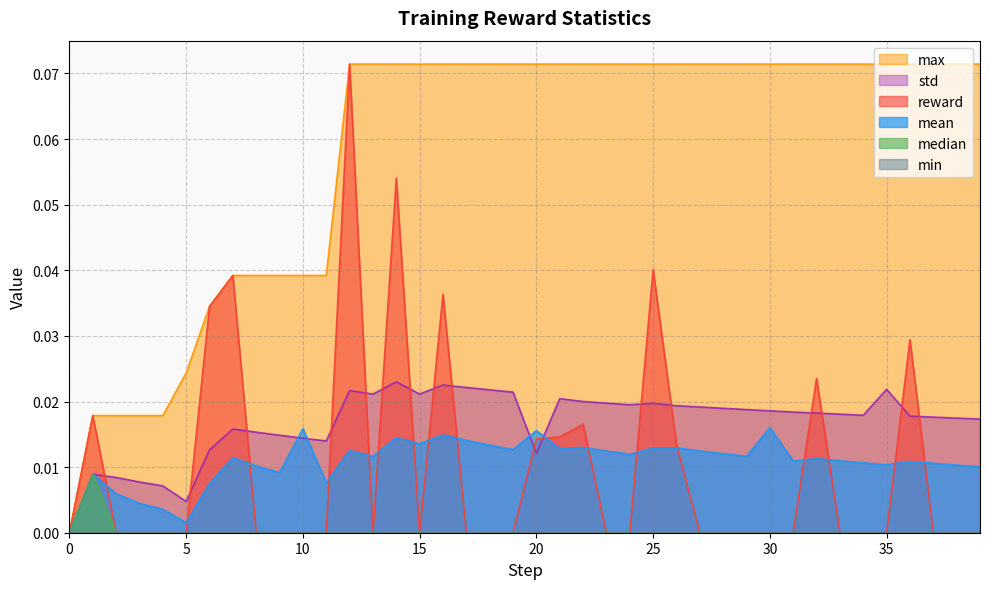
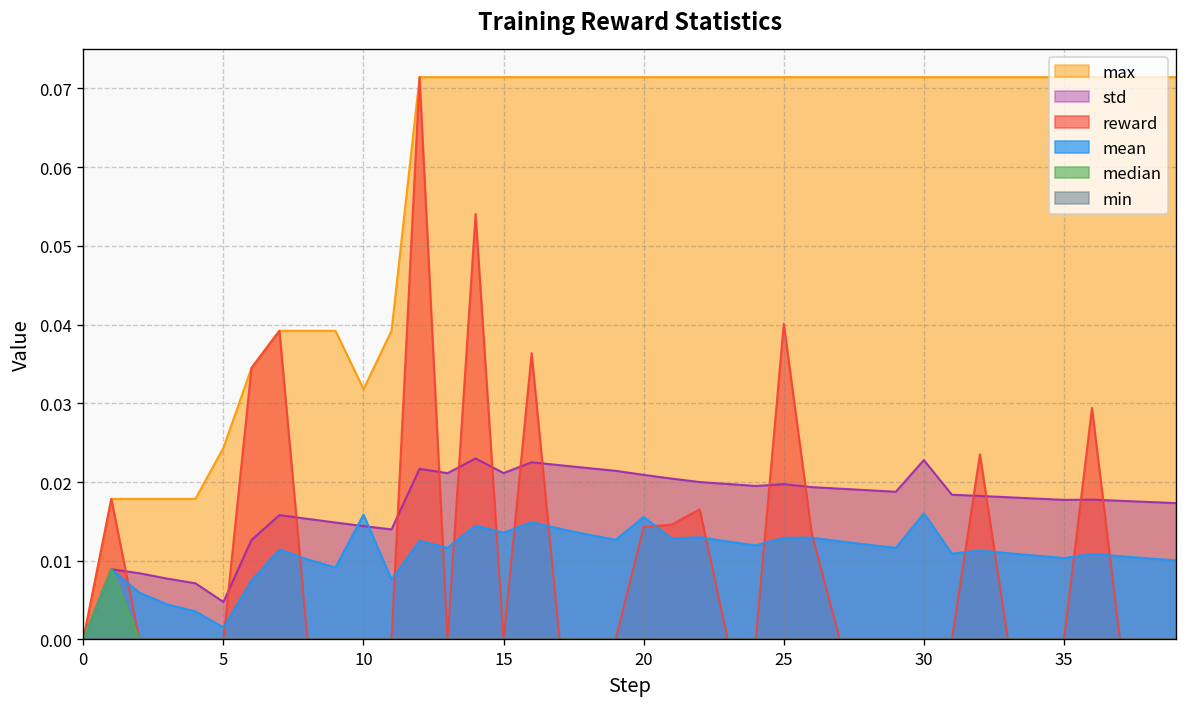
max, 10: 0.039 -> 0.032
std, 20: 0.012 -> 0.021
std, 30: 0.019 -> 0.023
std, 35: 0.022 -> 0.018
